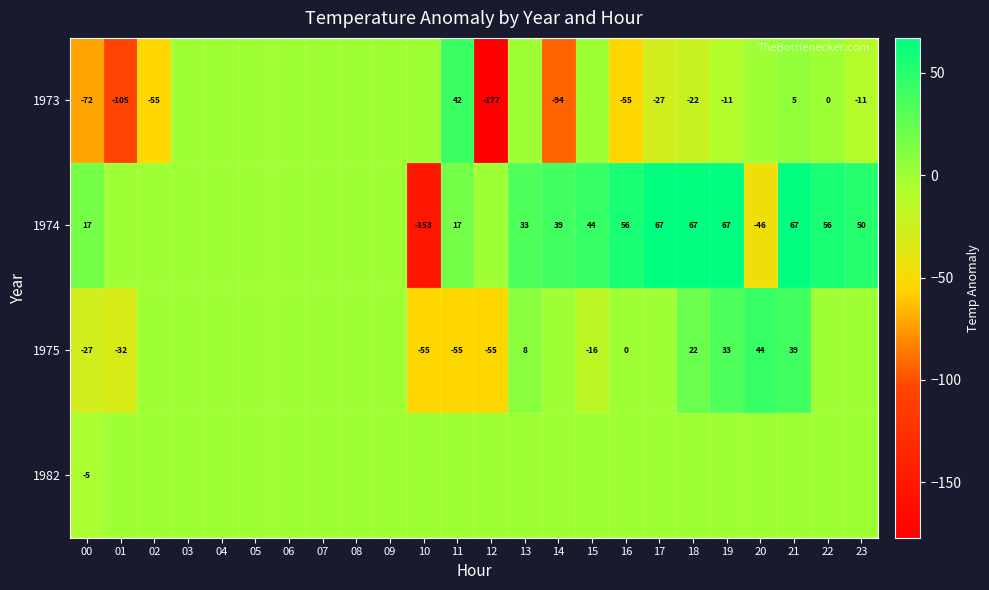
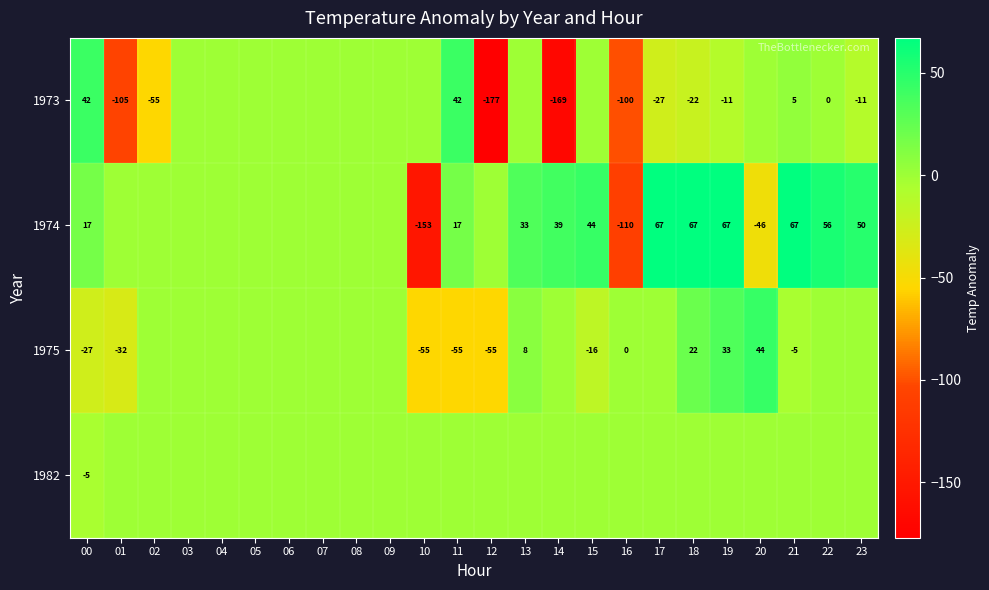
1973, 00: -72 -> 42
1973, 14: -94 -> -169
1973, 16: -55 -> -100
1974, 16: 56 -> -110
1975, 21: 39 -> -5
